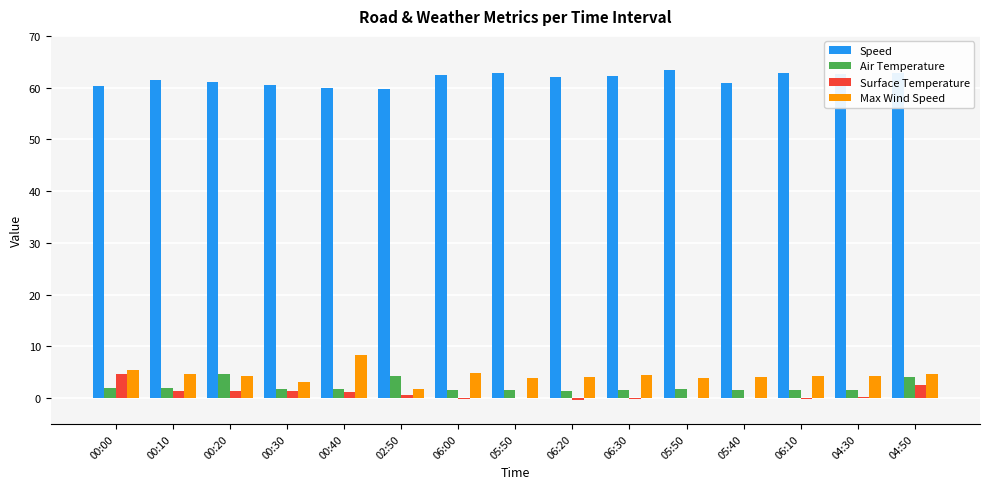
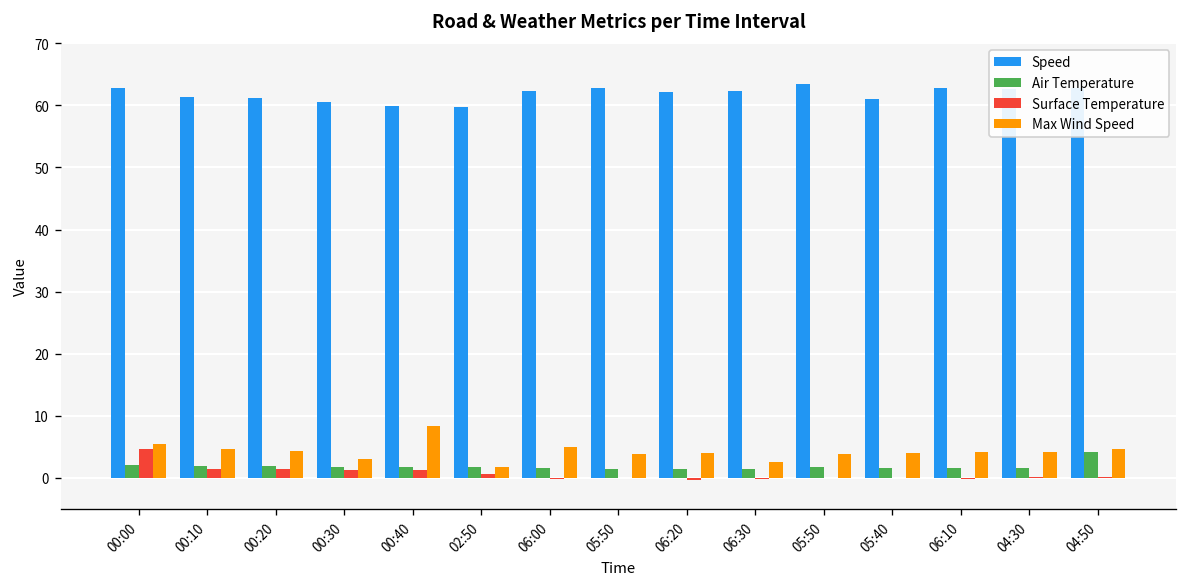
Speed, 00:00: 60 -> 63
Air Temperature, 00:20: 5 -> 2
Air Temperature, 02:50: 4 -> 2
Max Wind Speed, 06:30: 4 -> 3
Surface Temperature, 04:50: 3 -> 0
